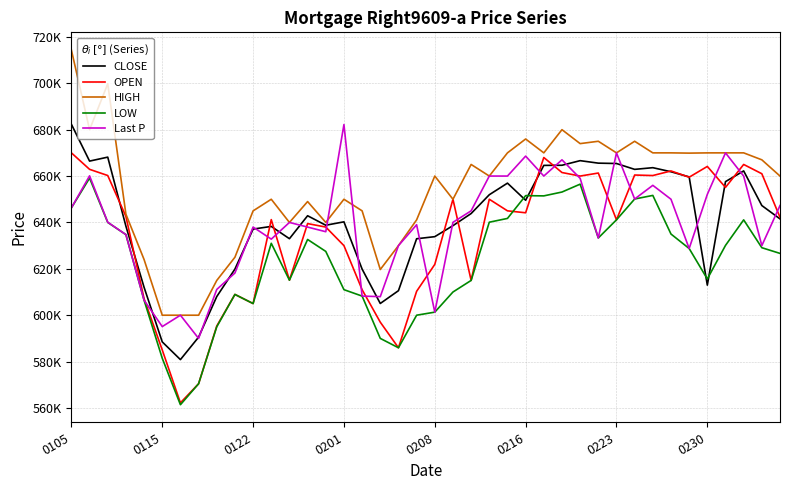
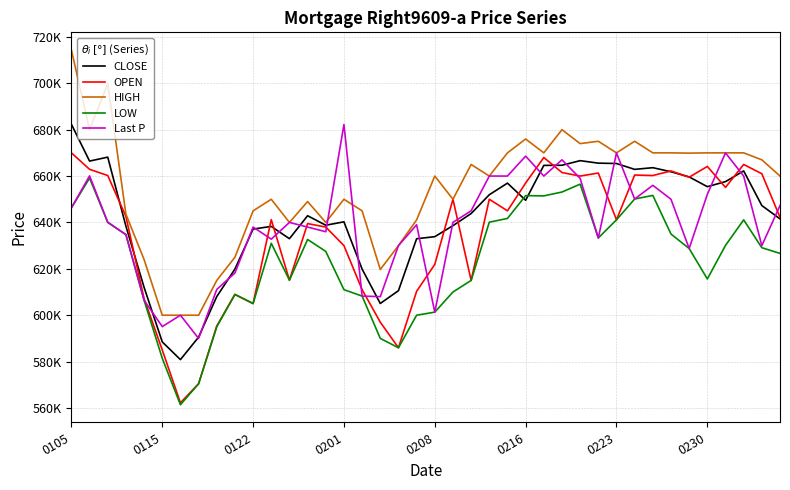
OPEN, 0216: 644000 -> 657000
CLOSE, 0230: 613000 -> 655000
